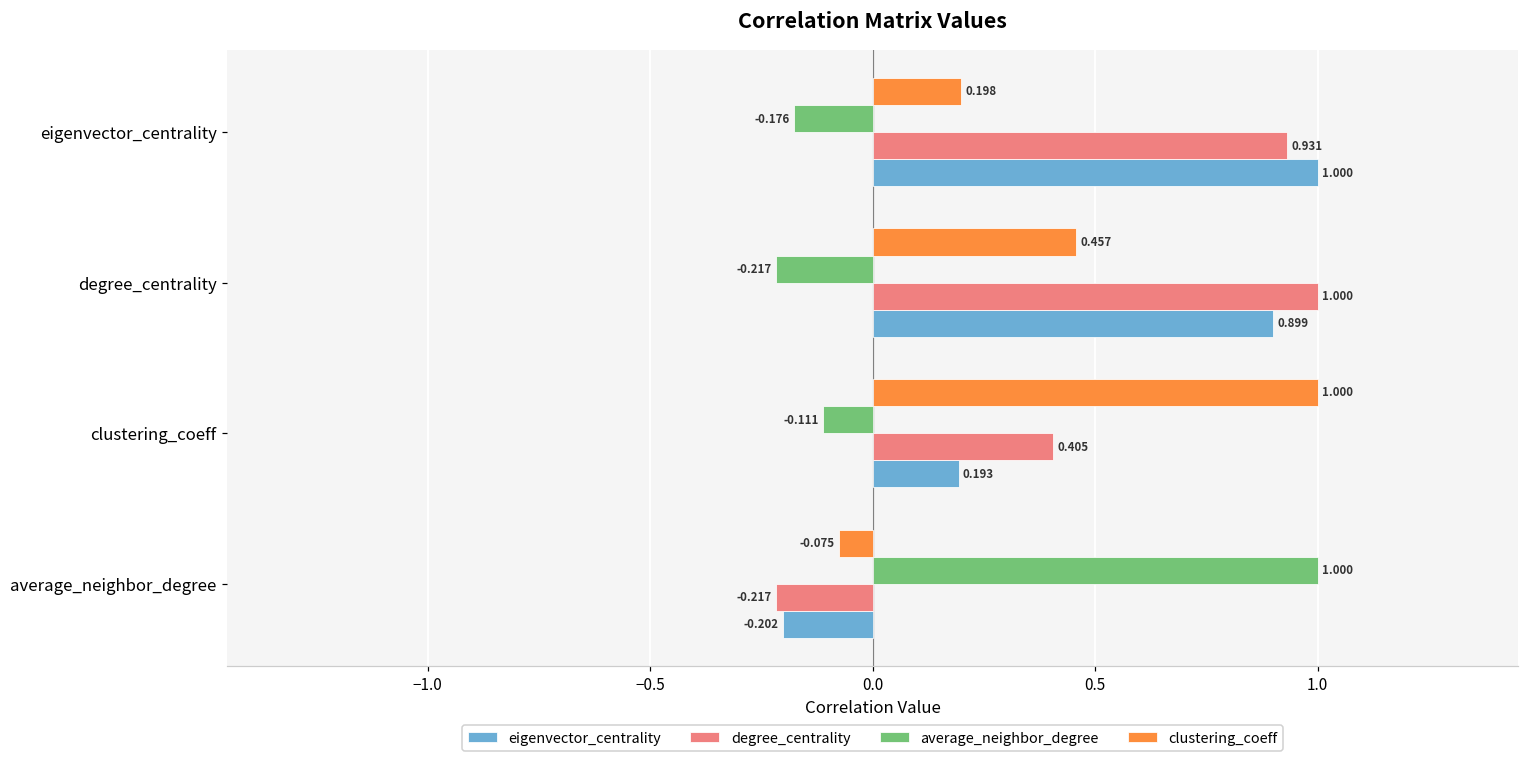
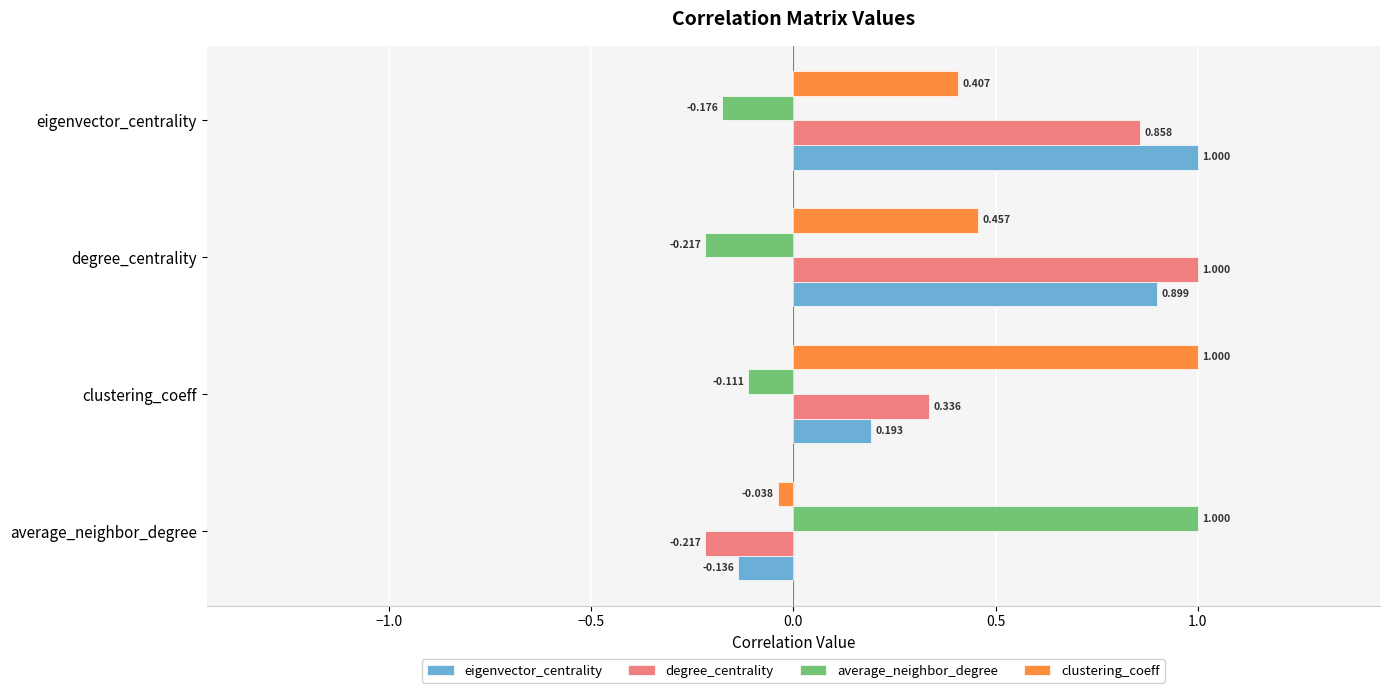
clustering_coeff, eigenvector_centrality: 0.198 -> 0.407
degree_centrality, eigenvector_centrality: 0.931 -> 0.858
degree_centrality, clustering_coeff: 0.405 -> 0.336
clustering_coeff, average_neighbor_degree: -0.075 -> -0.038
eigenvector_centrality, average_neighbor_degree: -0.202 -> -0.136
